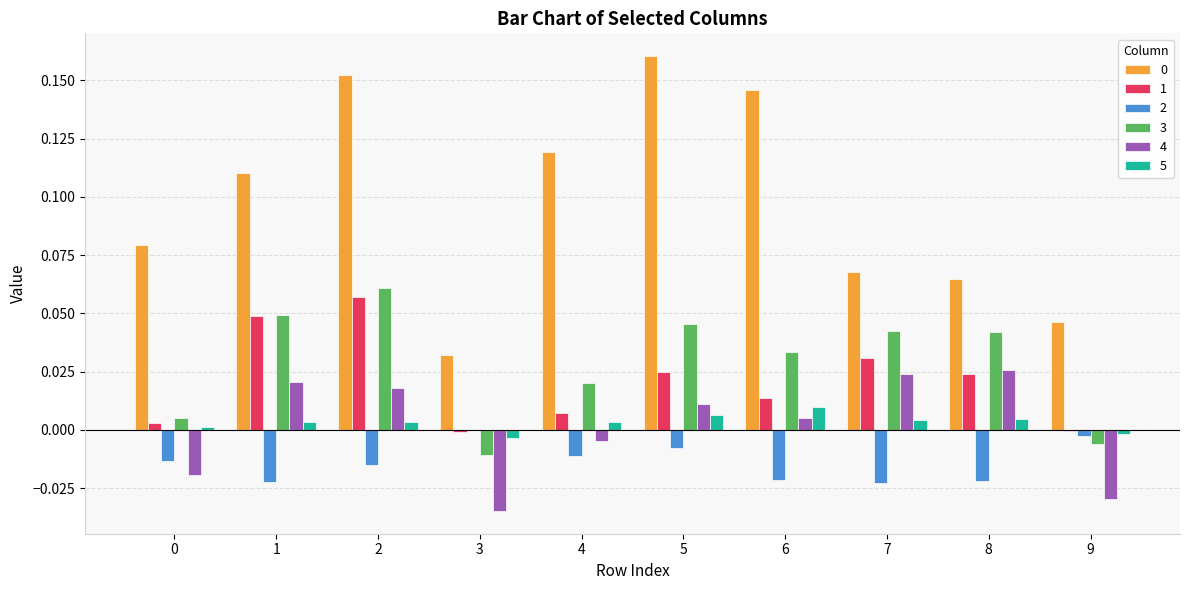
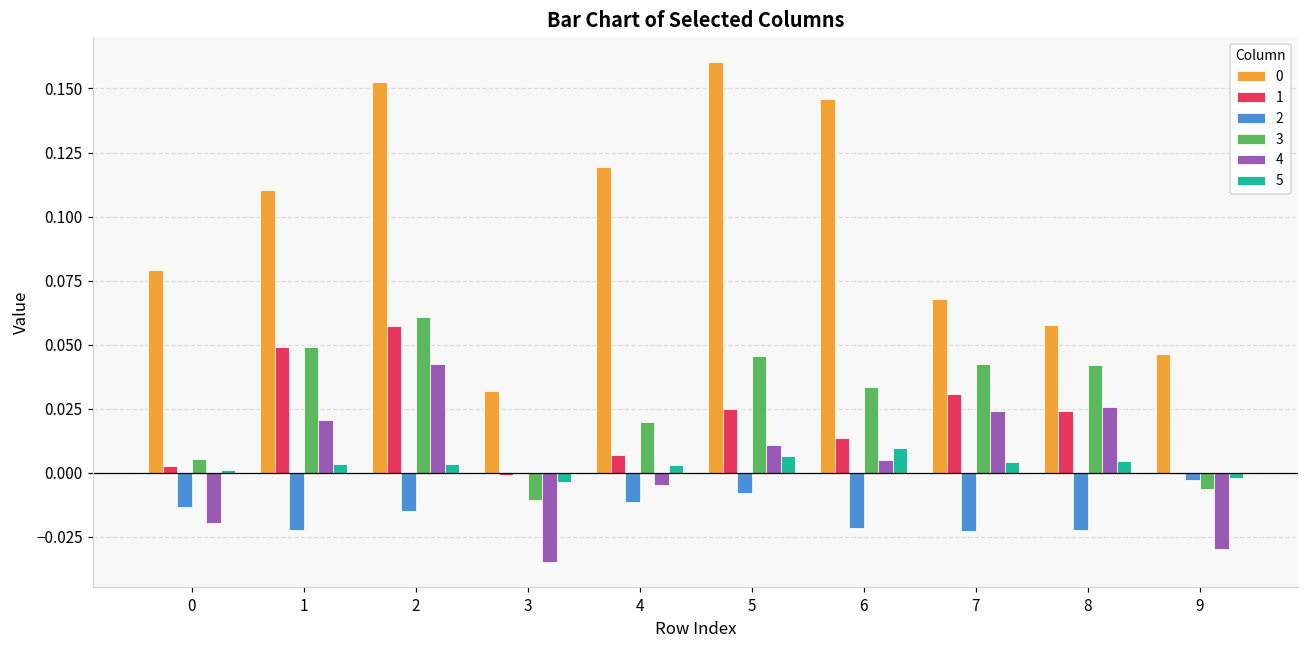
4, 2: 0.018 -> 0.042
0, 8: 0.065 -> 0.058
